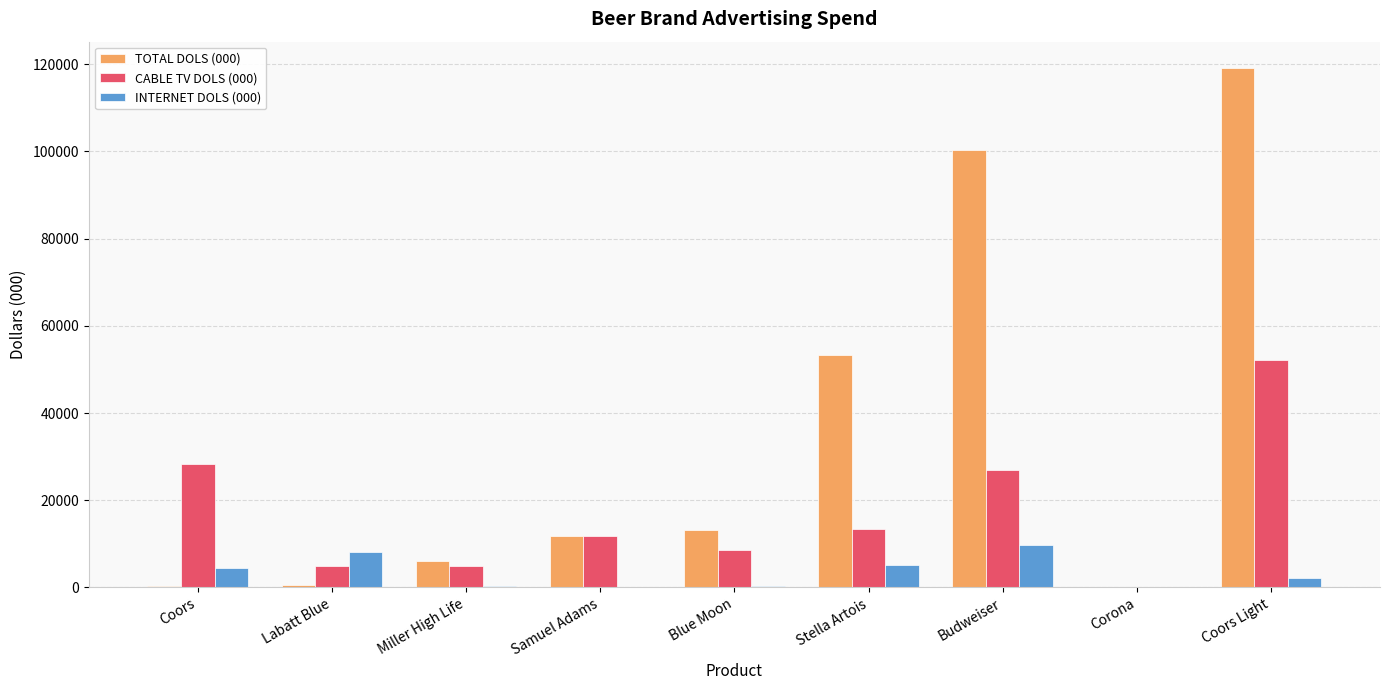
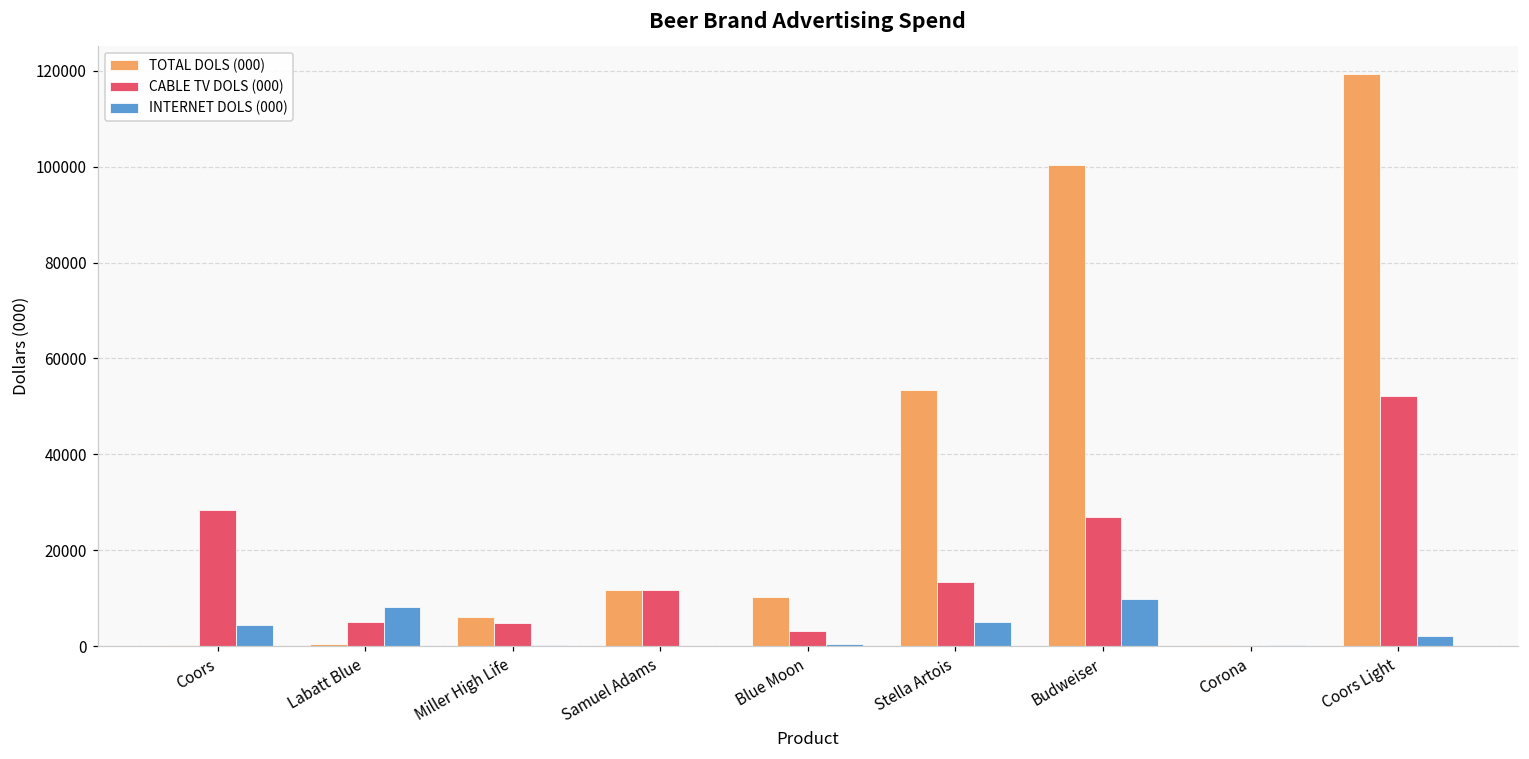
TOTAL DOLS (000), Blue Moon: 13000 -> 10000
CABLE TV DOLS (000), Blue Moon: 9000 -> 3000
